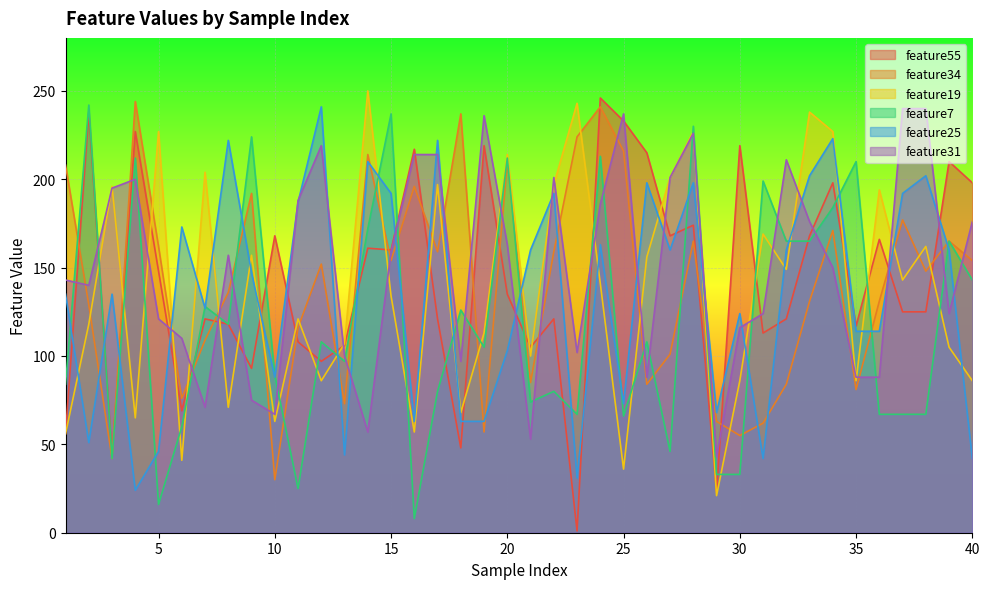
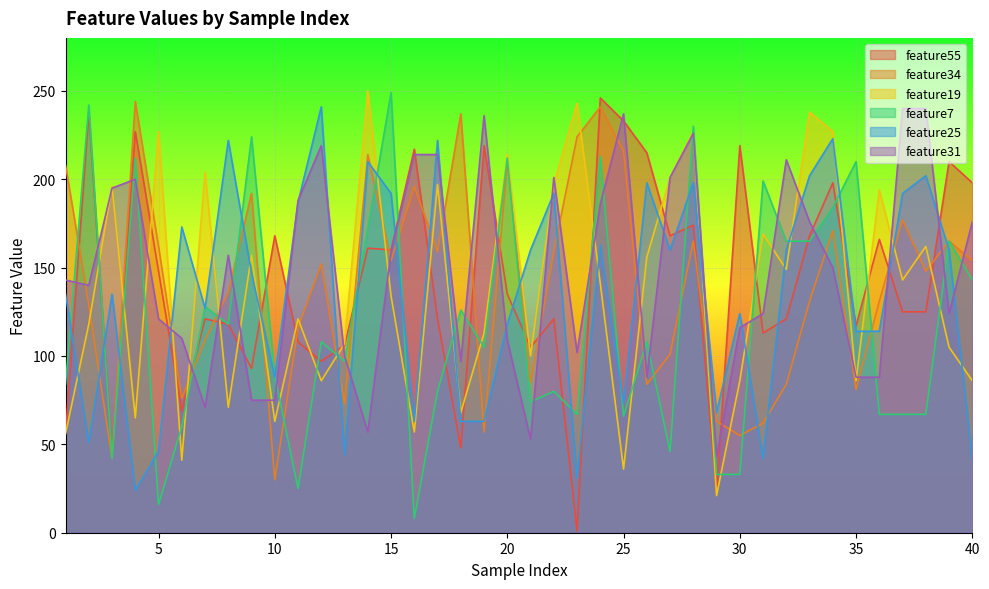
feature31, 10: 67 -> 75
feature7, 15: 237 -> 249
feature25, 20: 103 -> 118
feature31, 20: 163 -> 109
